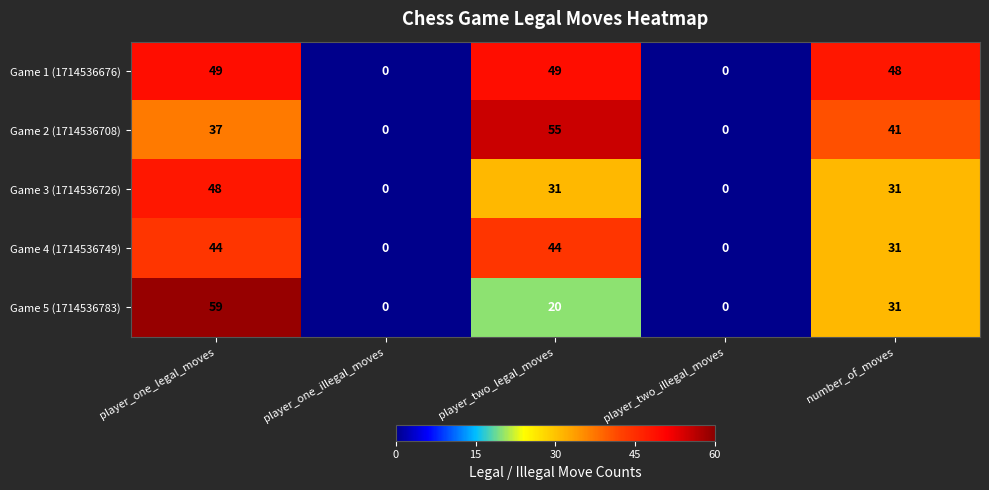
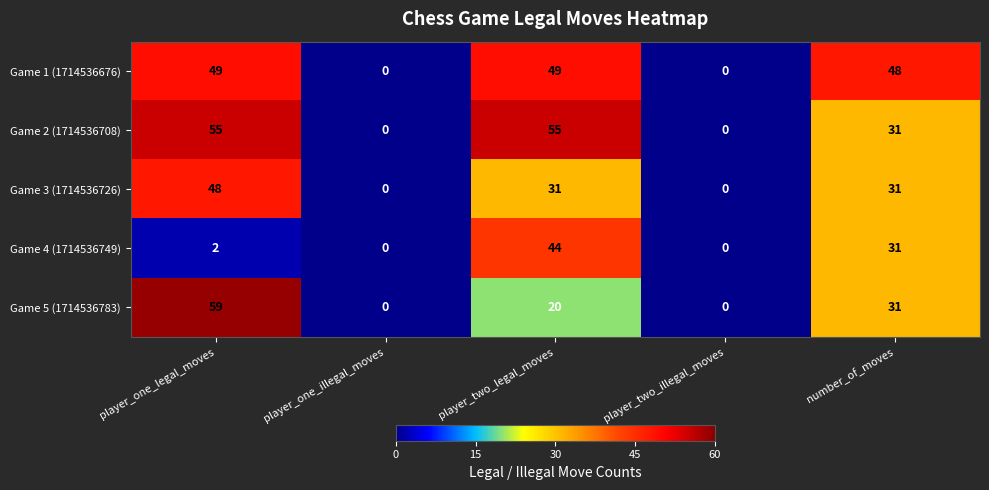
Game 2 (1714536708), player_one_legal_moves: 37 -> 55
Game 2 (1714536708), number_of_moves: 41 -> 31
Game 4 (1714536749), player_one_legal_moves: 44 -> 2
